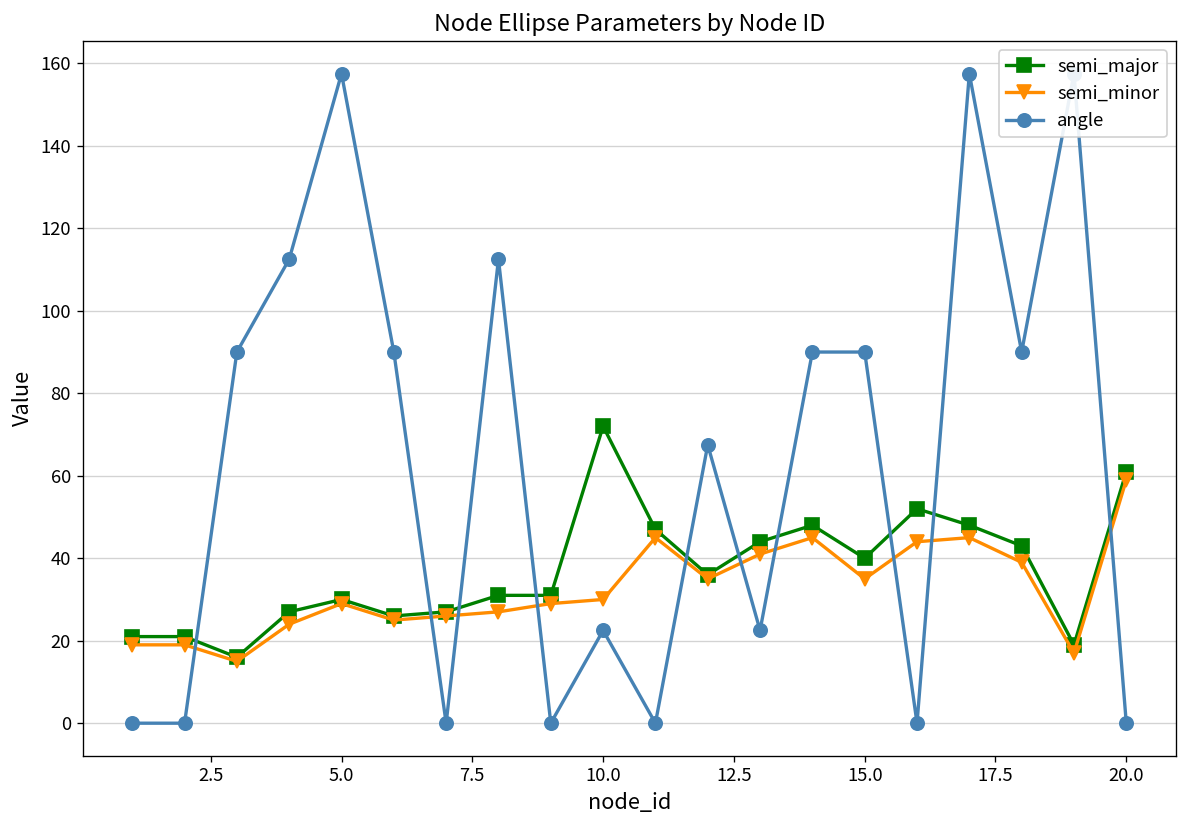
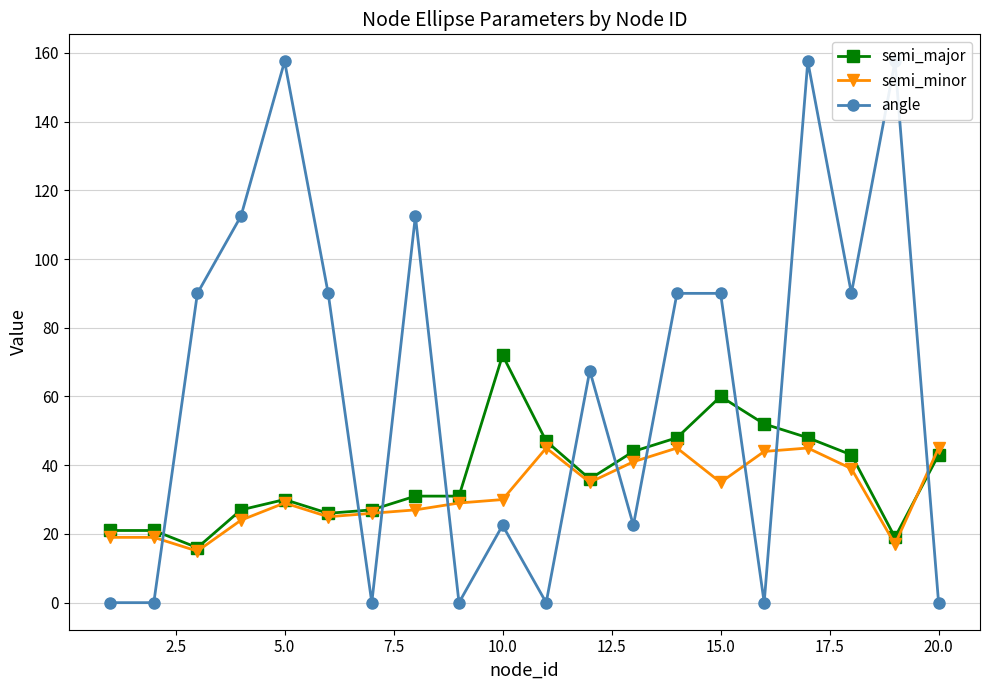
semi_major, 15.0: 40 -> 60
semi_major, 20.0: 61 -> 43
semi_minor, 20.0: 59 -> 45
